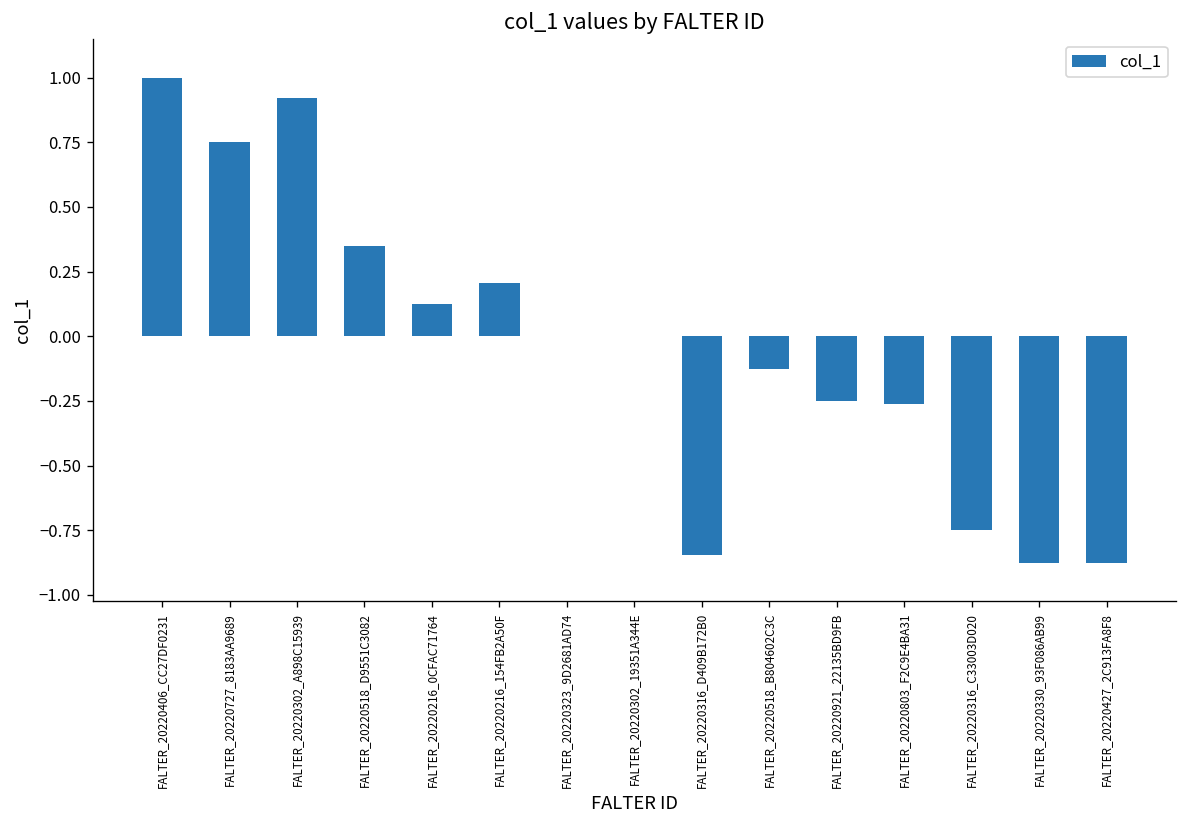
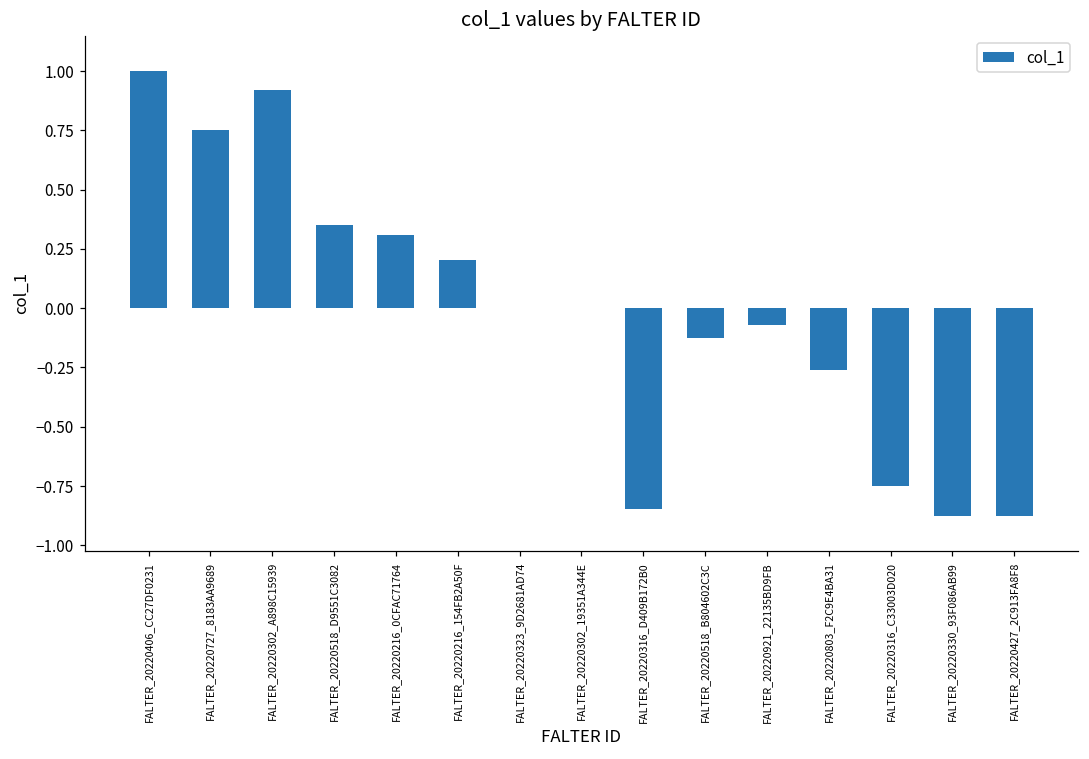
FALTER_20220216_0CFAC71764: 0.13 -> 0.31
FALTER_20220921_22135BD9FB: -0.25 -> -0.07
